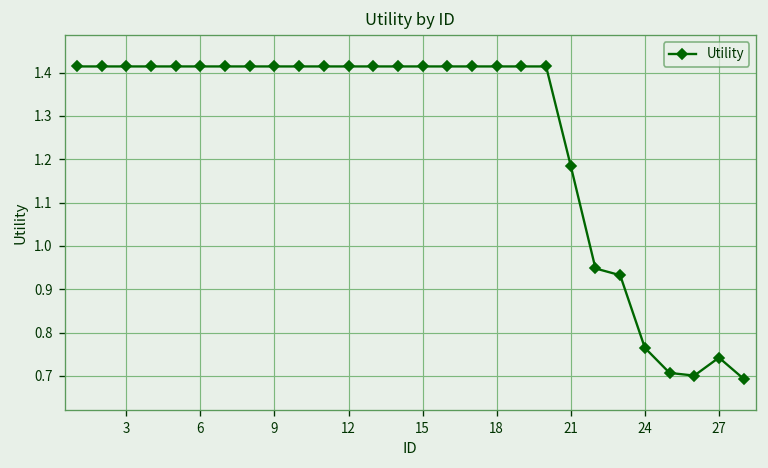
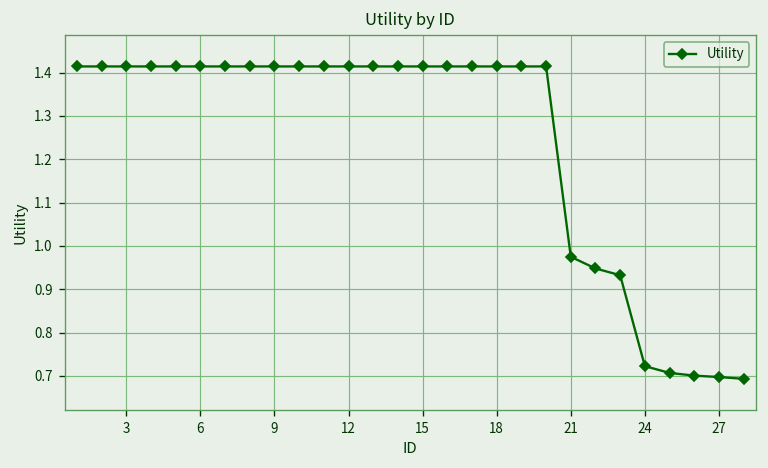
21: 1.18 -> 0.97
24: 0.76 -> 0.72
27: 0.74 -> 0.70
